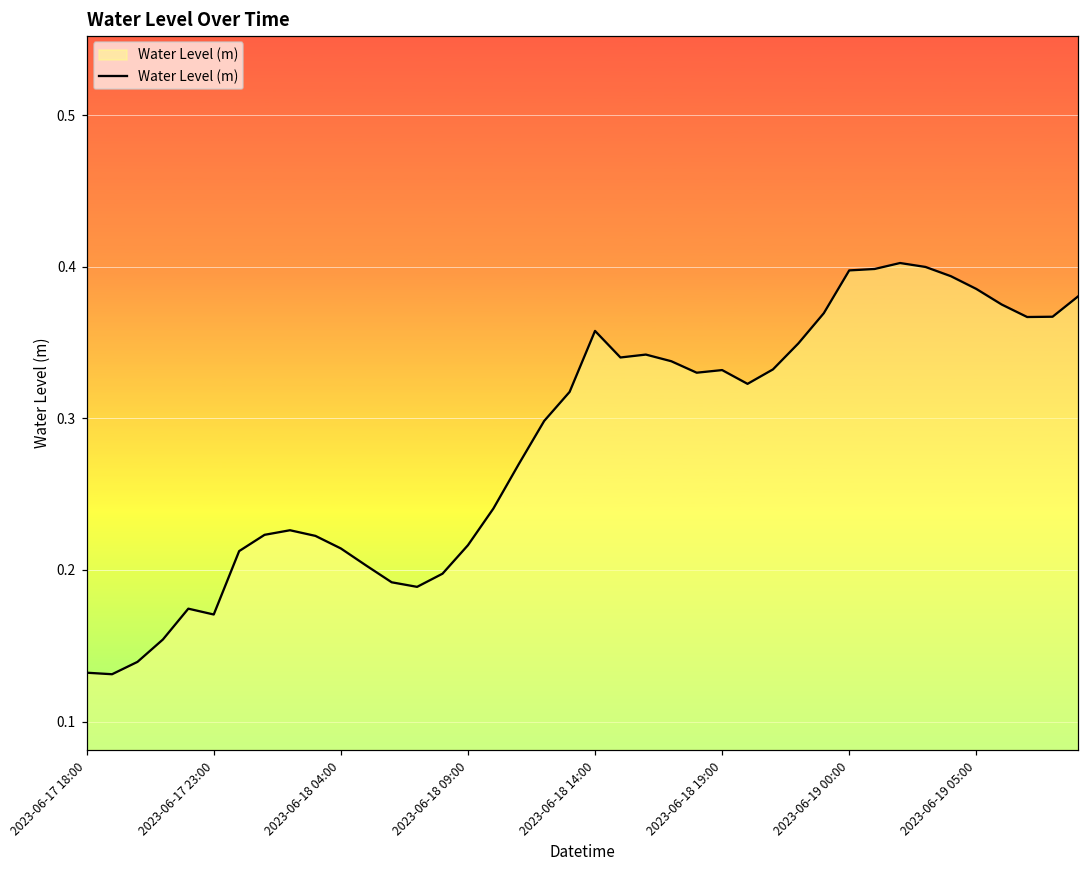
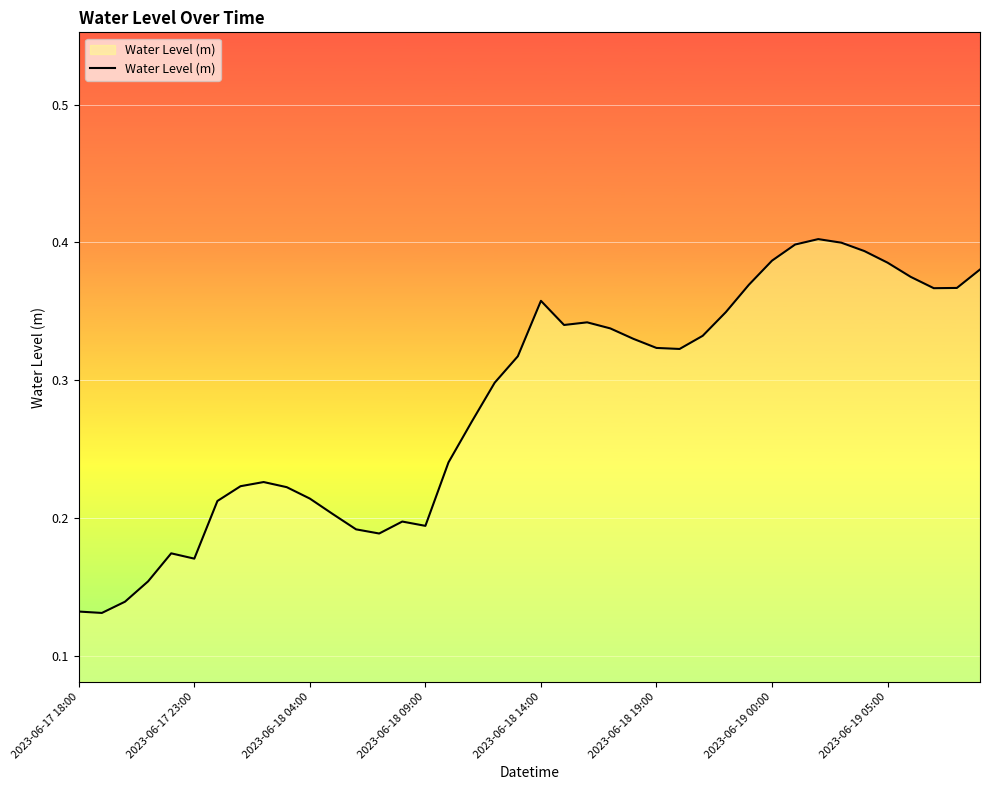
2023-06-18 09:00: 0.216 -> 0.194
2023-06-18 19:00: 0.332 -> 0.323
2023-06-19 00:00: 0.398 -> 0.387
